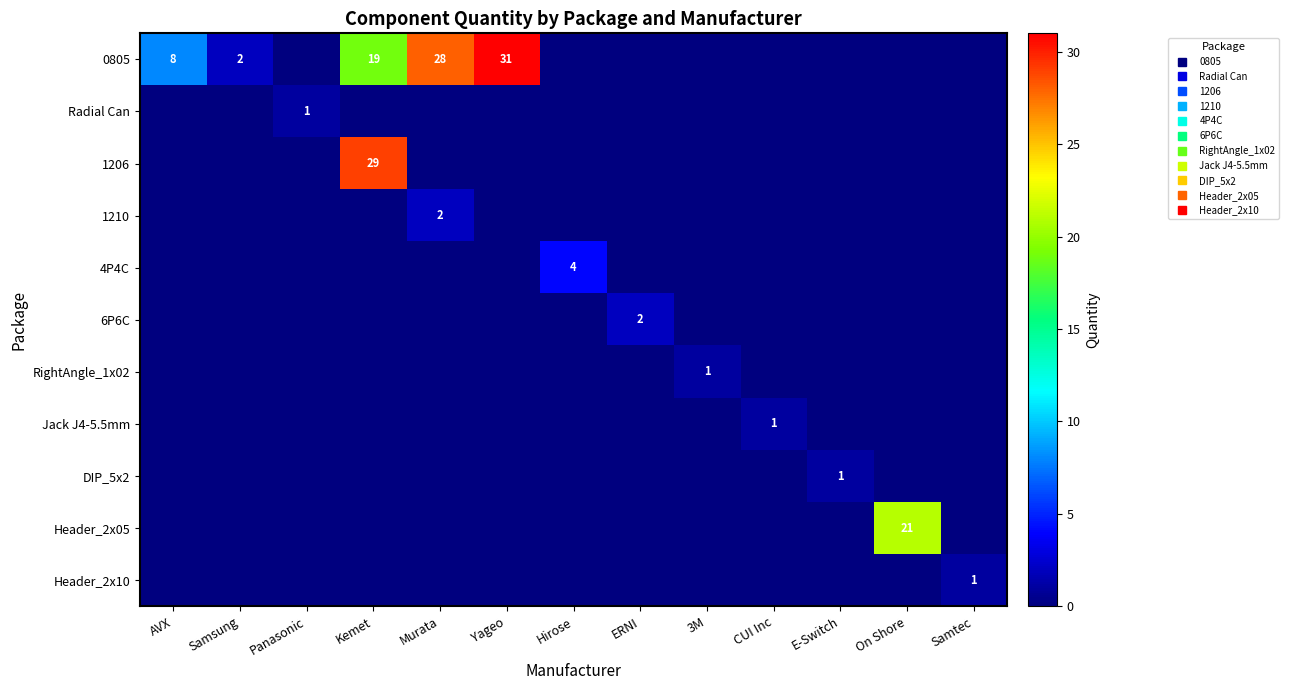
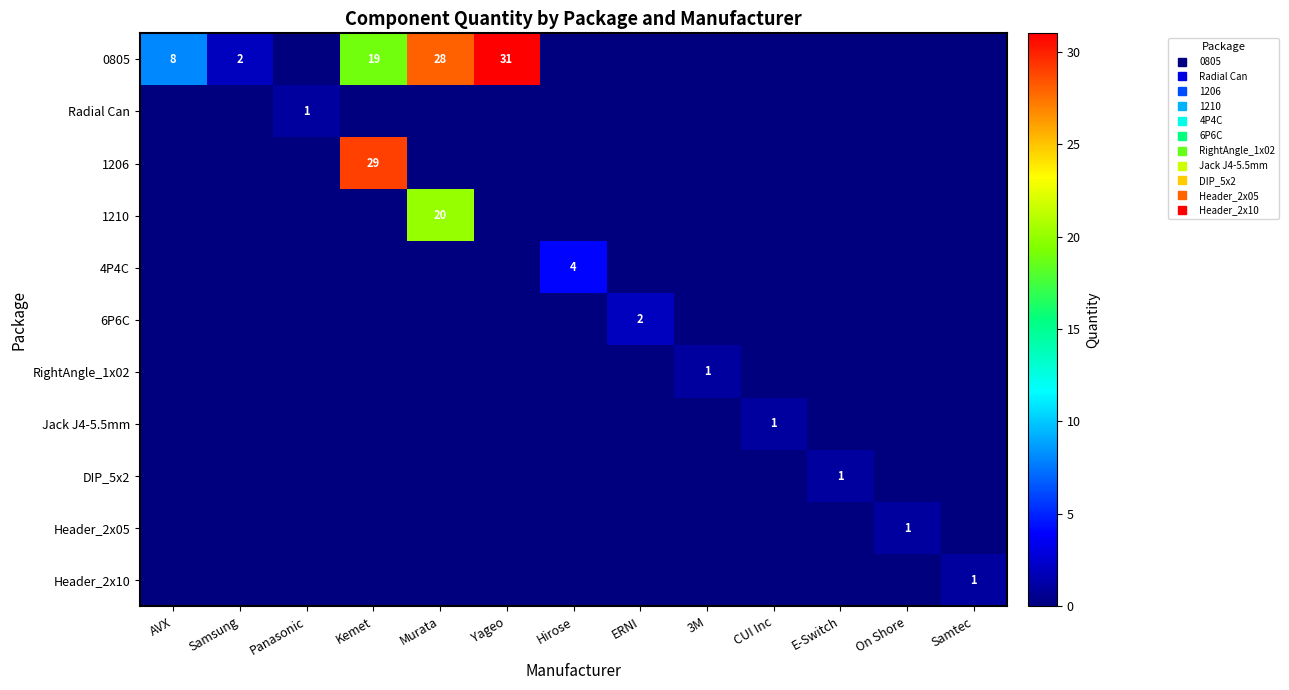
1210, Murata: 2 -> 20
Header_2x05, On Shore: 21 -> 1
